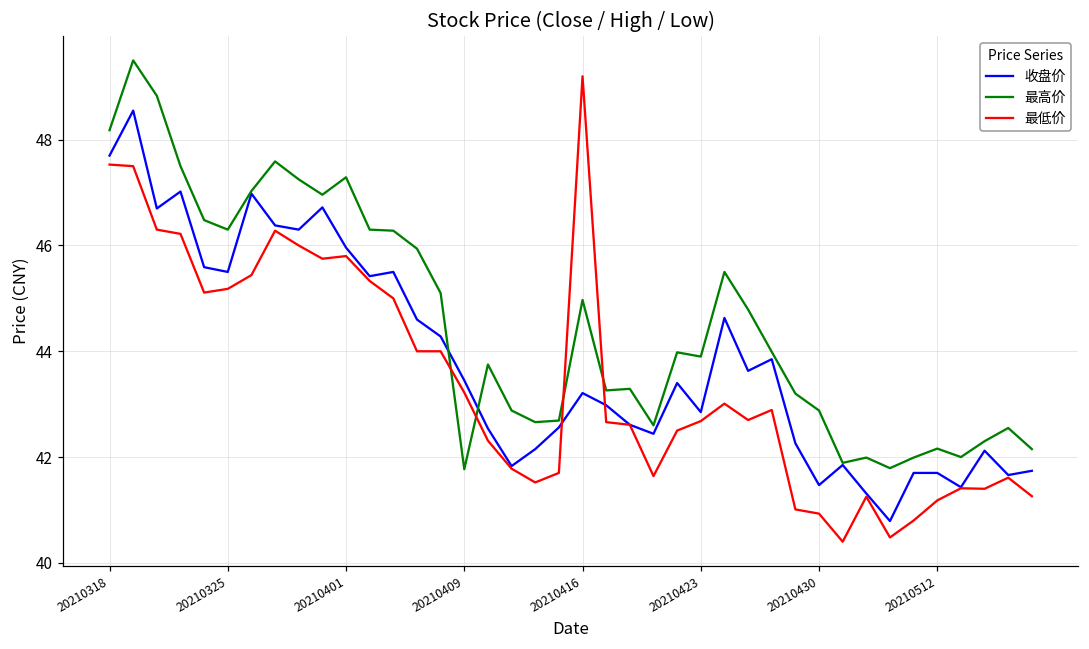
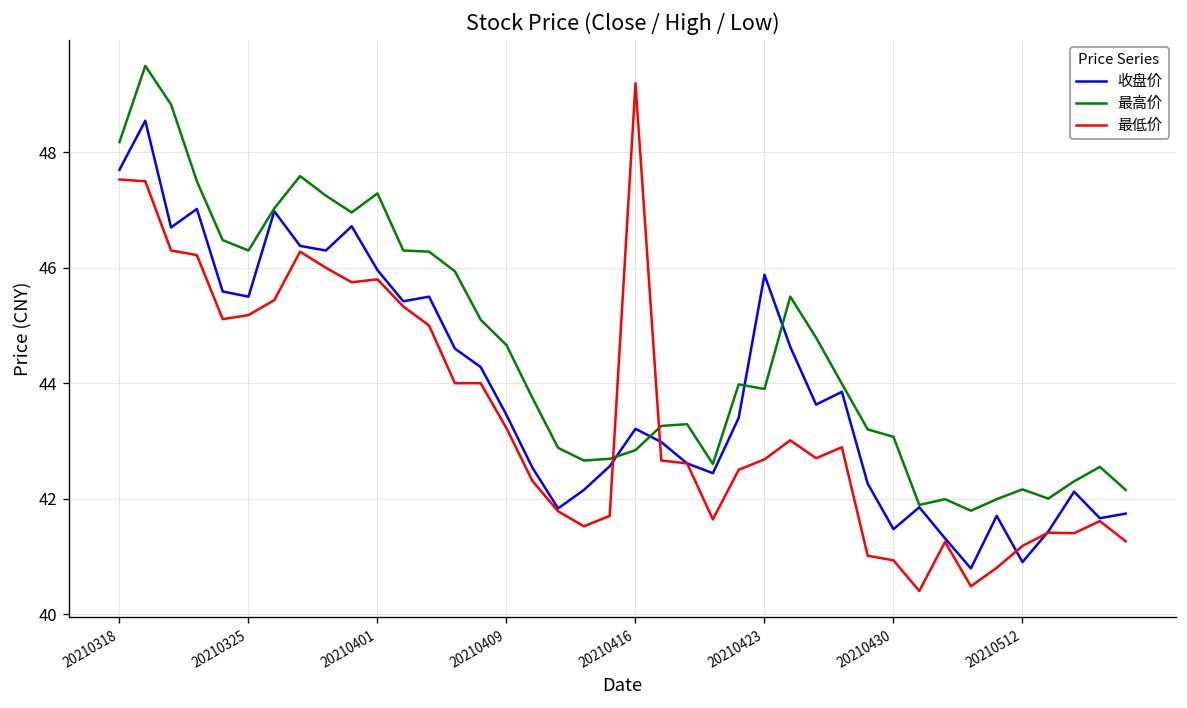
最高价, 20210409: 41.8 -> 44.7
最高价, 20210416: 45.0 -> 42.8
收盘价, 20210423: 42.9 -> 45.9
最高价, 20210430: 42.9 -> 43.1
收盘价, 20210512: 41.7 -> 40.9
